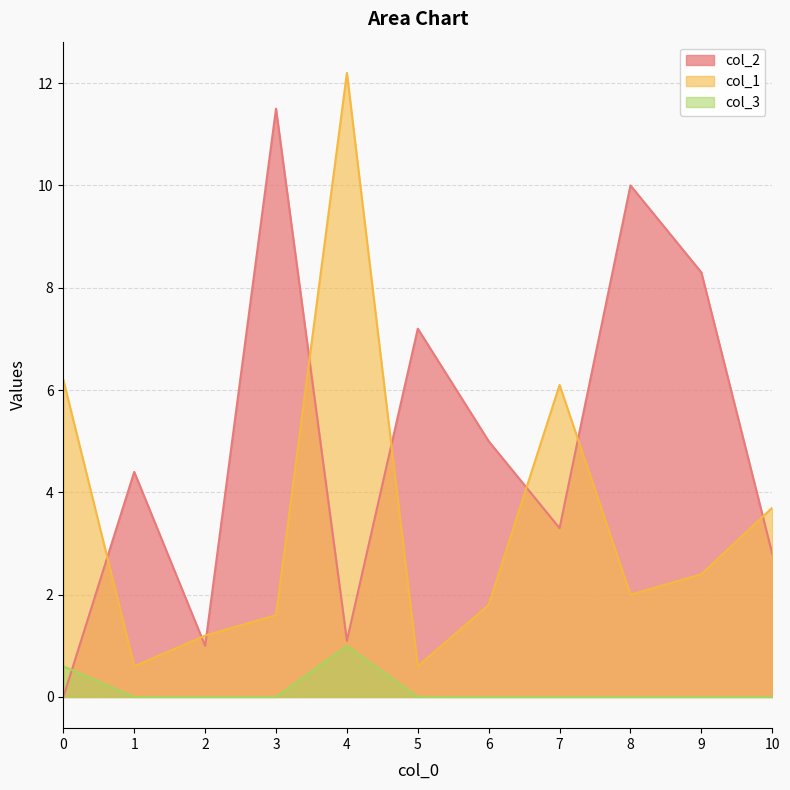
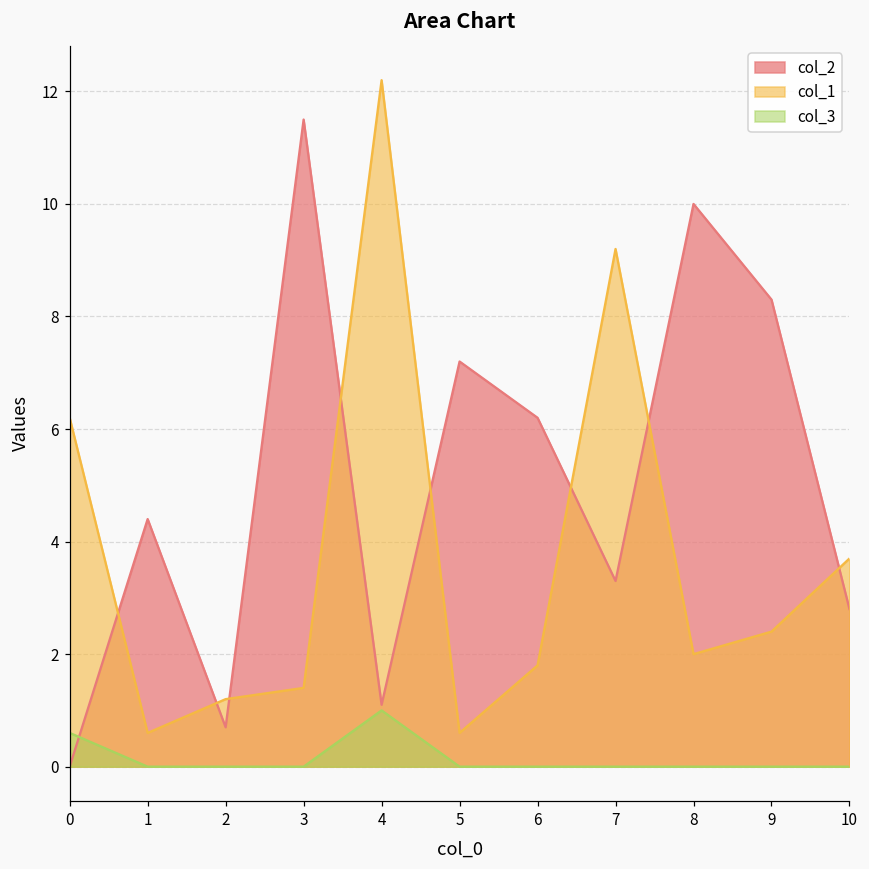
col_2, 2: 1.0 -> 0.7
col_1, 3: 1.6 -> 1.4
col_2, 6: 5.0 -> 6.2
col_1, 7: 6.1 -> 9.2
